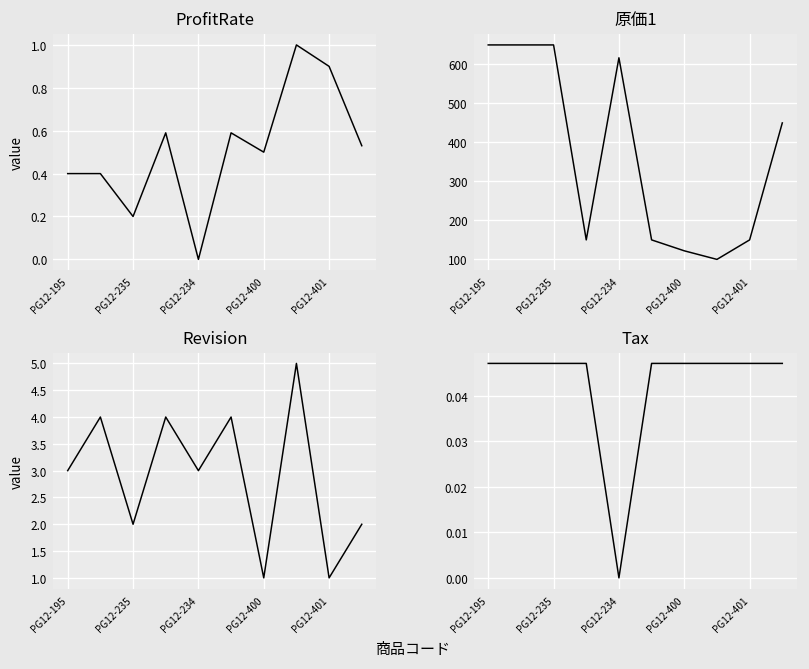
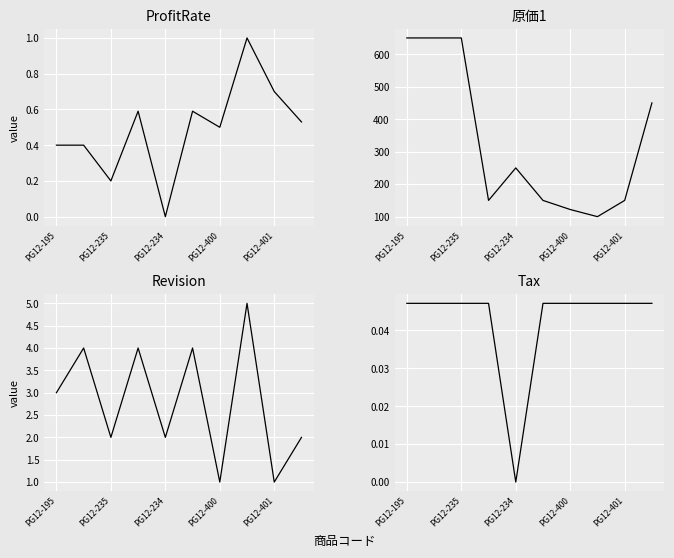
ProfitRate, PG12-401: 0.9 -> 0.7
原価1, PG12-234: 620 -> 250
Revision, PG12-234: 3 -> 2
